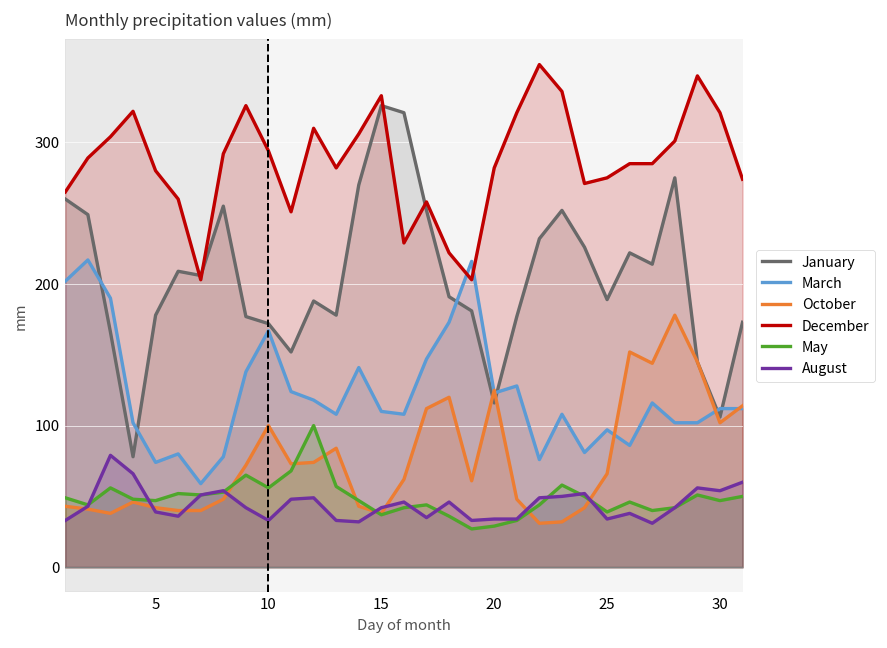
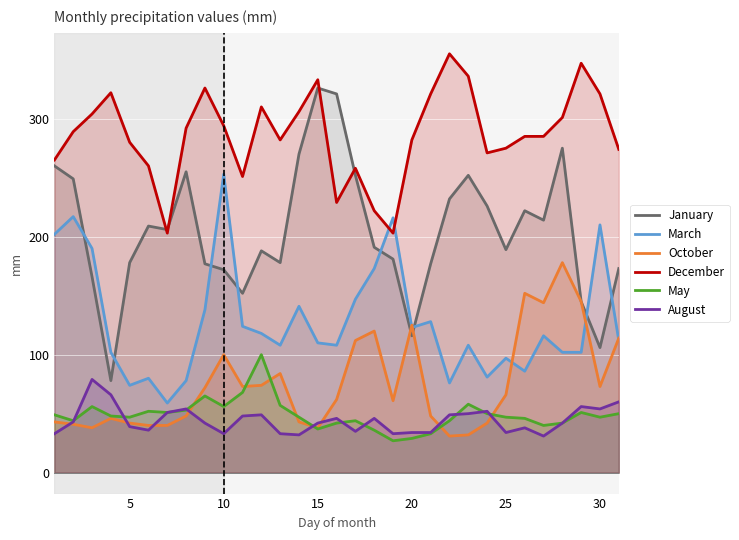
March, 10: 167 -> 253
May, 25: 39 -> 47
March, 30: 112 -> 210
October, 30: 102 -> 73
